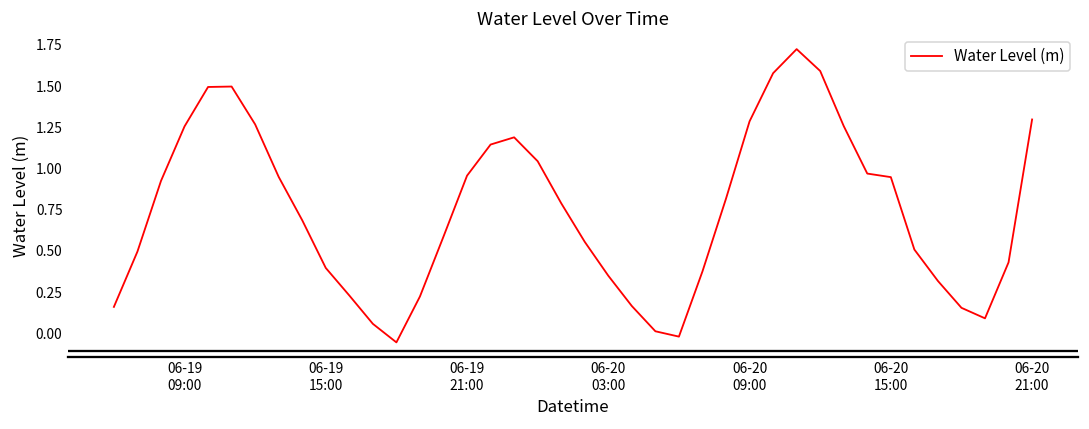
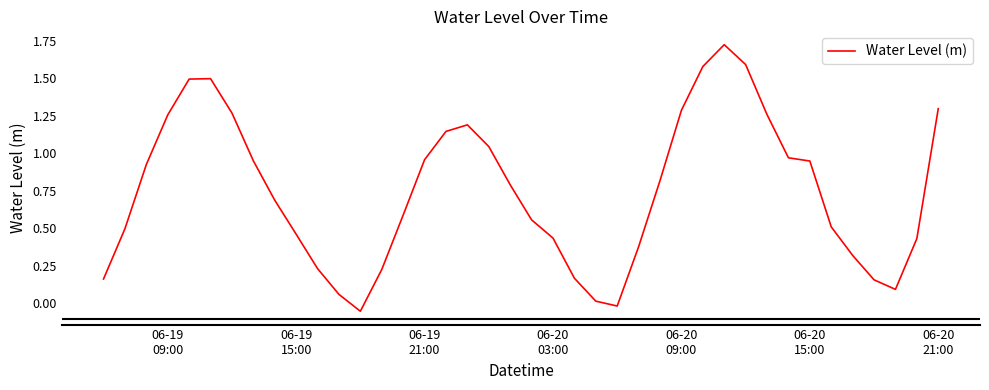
06-19 15:00: 0.40 -> 0.46
06-20 03:00: 0.35 -> 0.43
